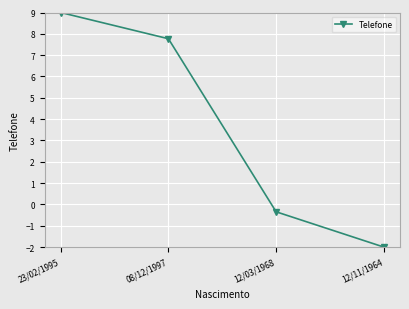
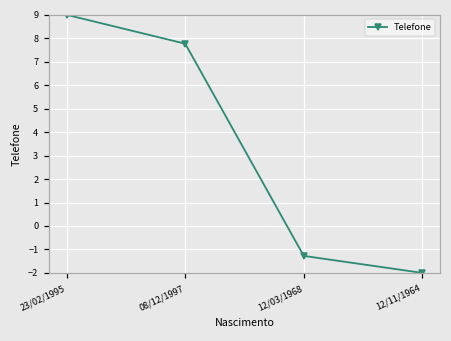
12/03/1968: -0.3 -> -1.3
